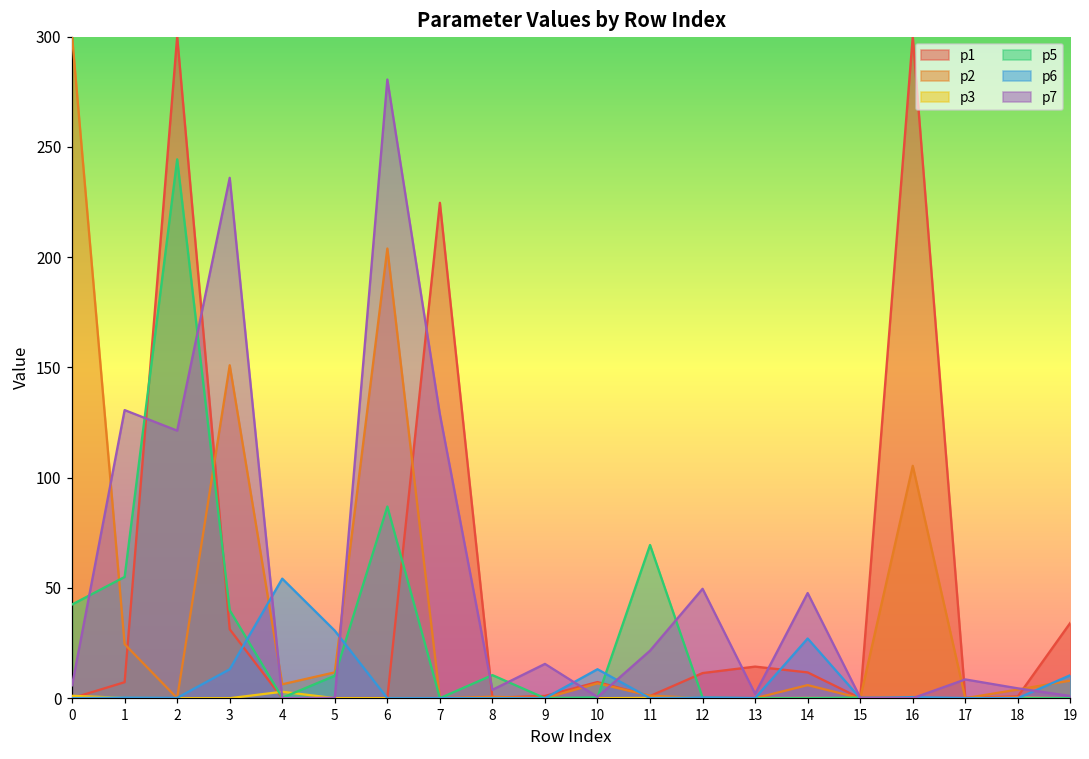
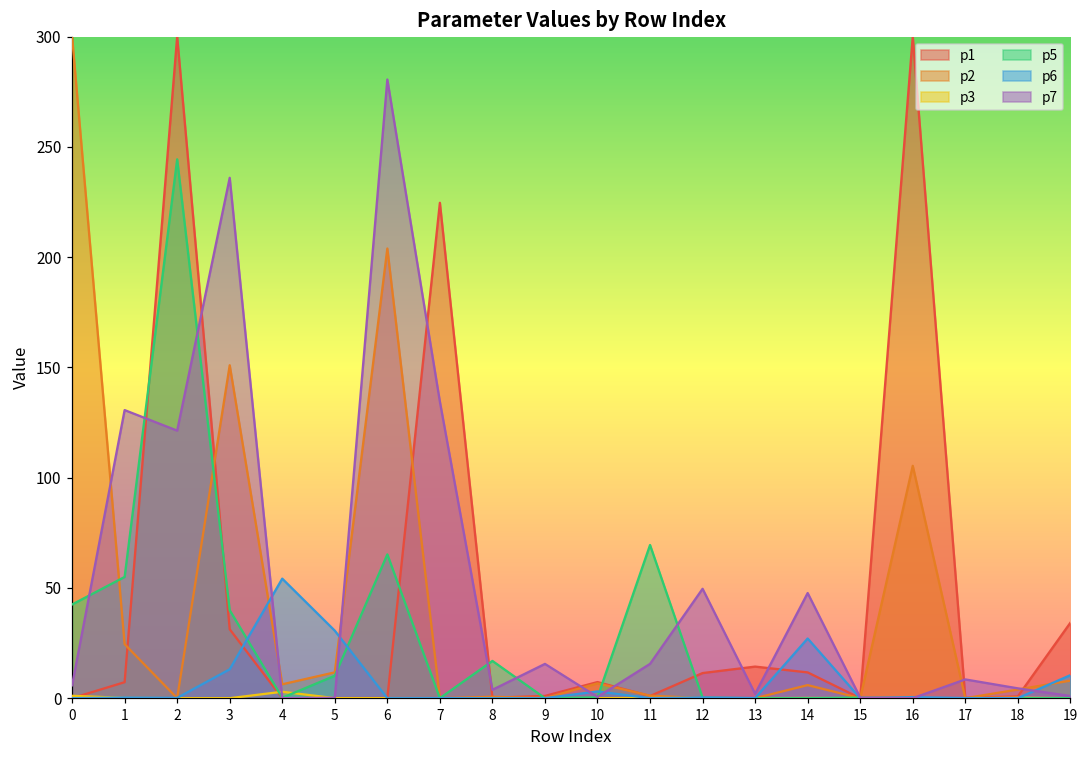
p5, 6: 87 -> 65
p7, 7: 129 -> 134
p5, 8: 10 -> 17
p6, 10: 13 -> 3
p7, 11: 22 -> 16
